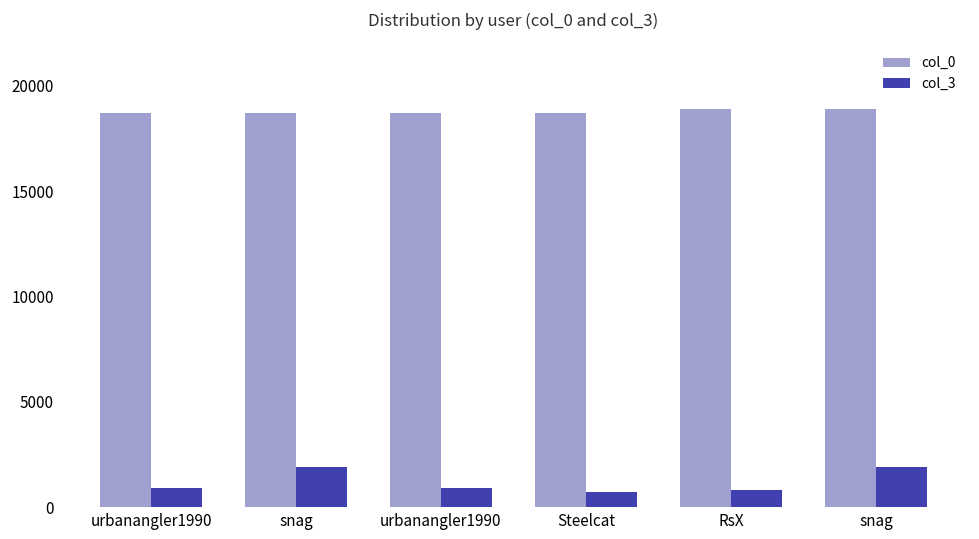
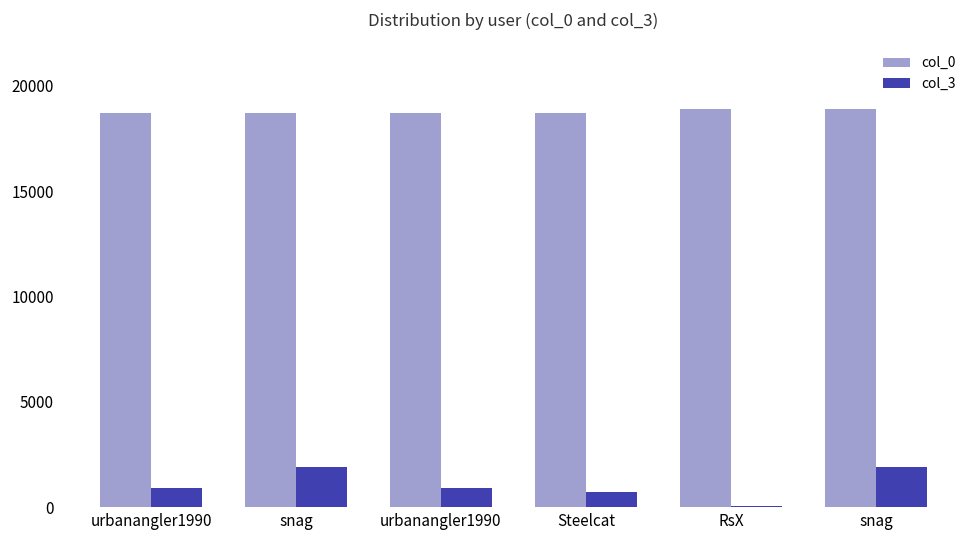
col_3, RsX: 800 -> 0
